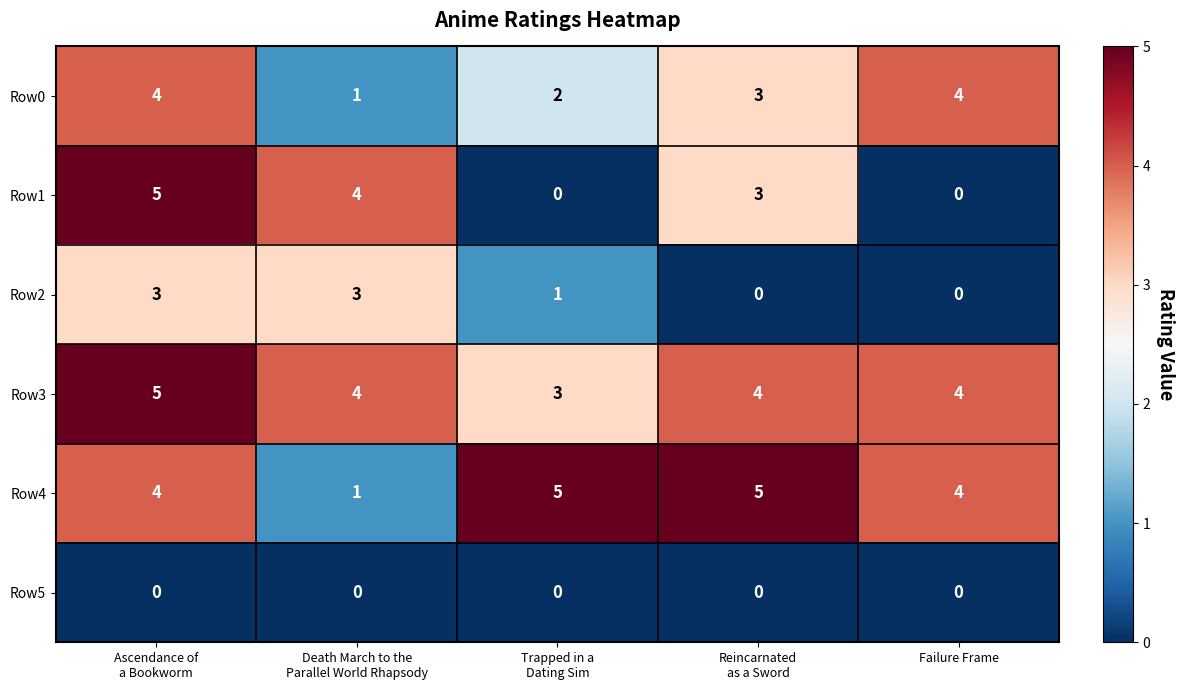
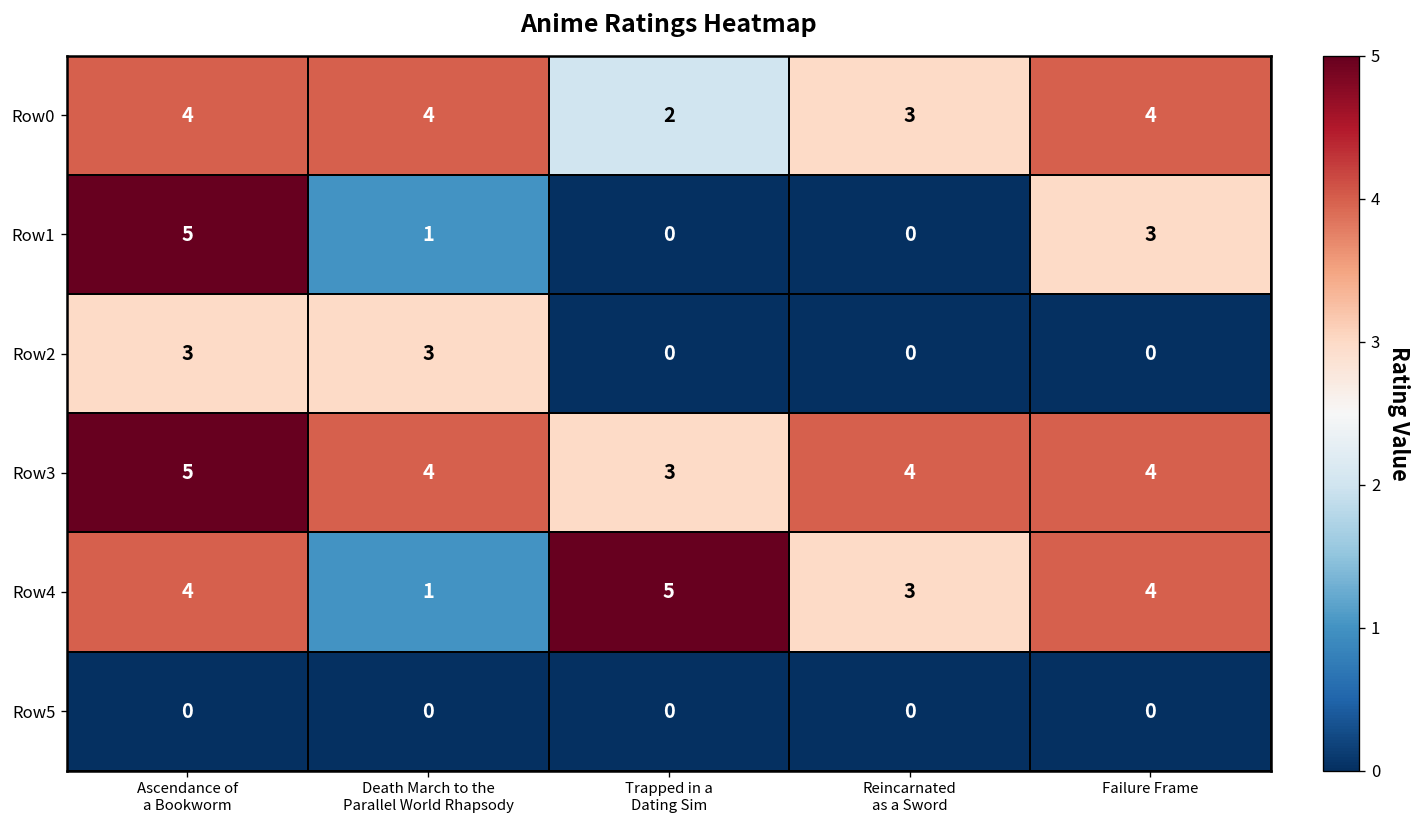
Row0, Death March to the Parallel World Rhapsody: 1 -> 4
Row1, Death March to the Parallel World Rhapsody: 4 -> 1
Row1, Reincarnated as a Sword: 3 -> 0
Row1, Failure Frame: 0 -> 3
Row2, Trapped in a Dating Sim: 1 -> 0
Row4, Reincarnated as a Sword: 5 -> 3
